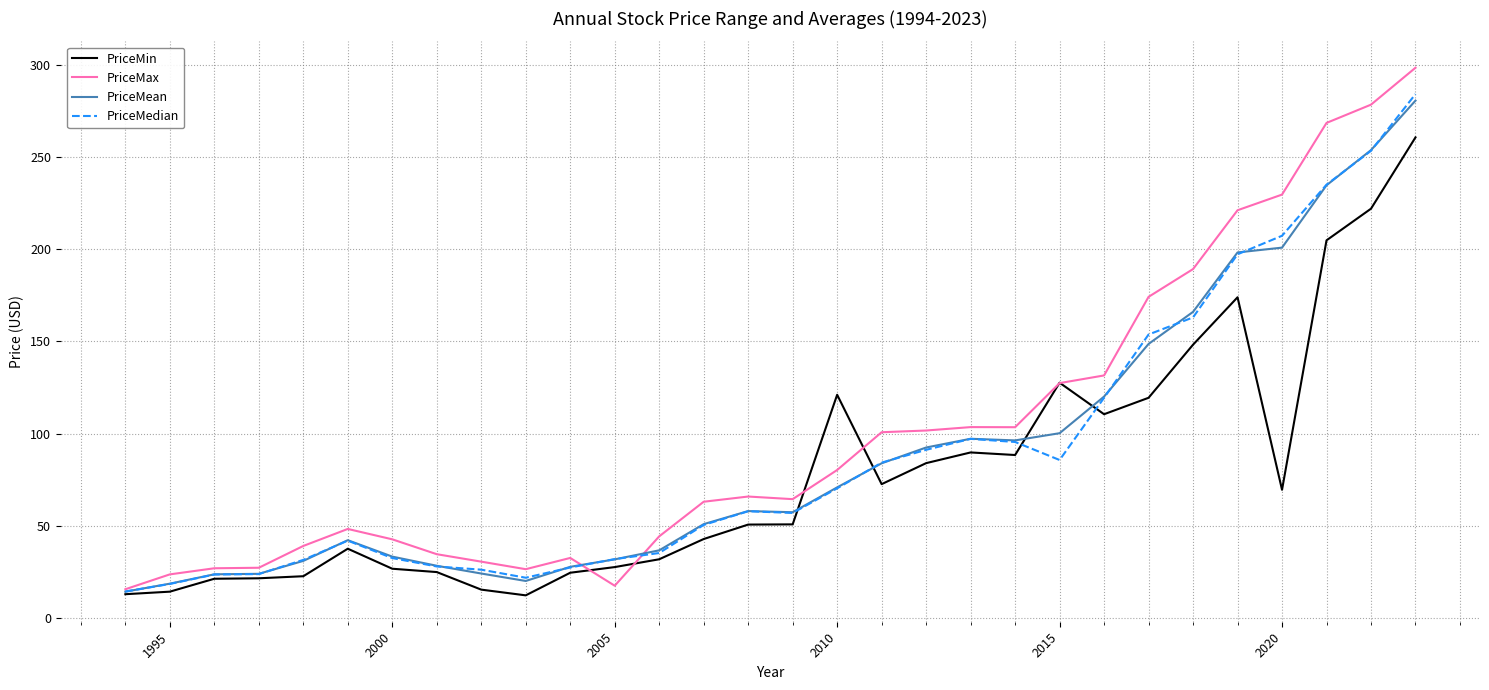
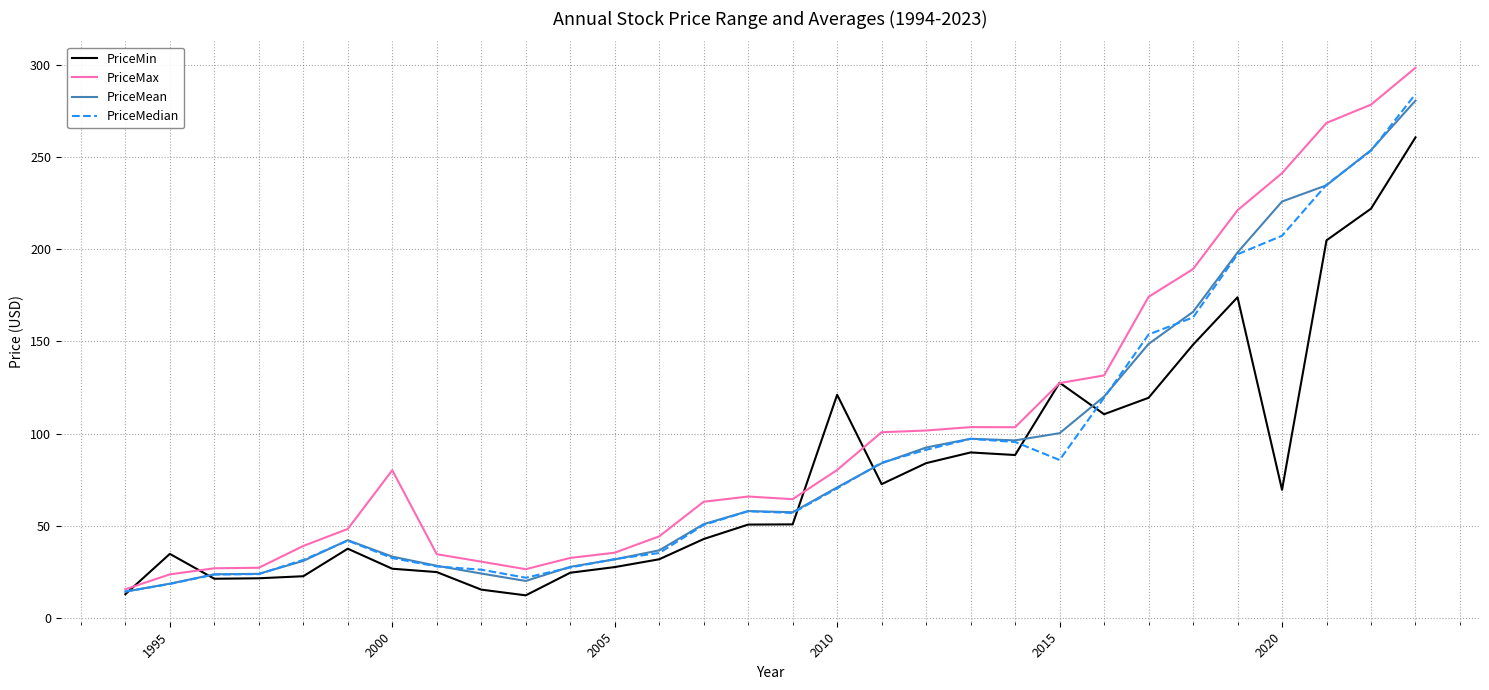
PriceMin, 1995: 14 -> 35
PriceMax, 2000: 43 -> 80
PriceMax, 2005: 18 -> 36
PriceMax, 2020: 230 -> 241
PriceMean, 2020: 201 -> 226
